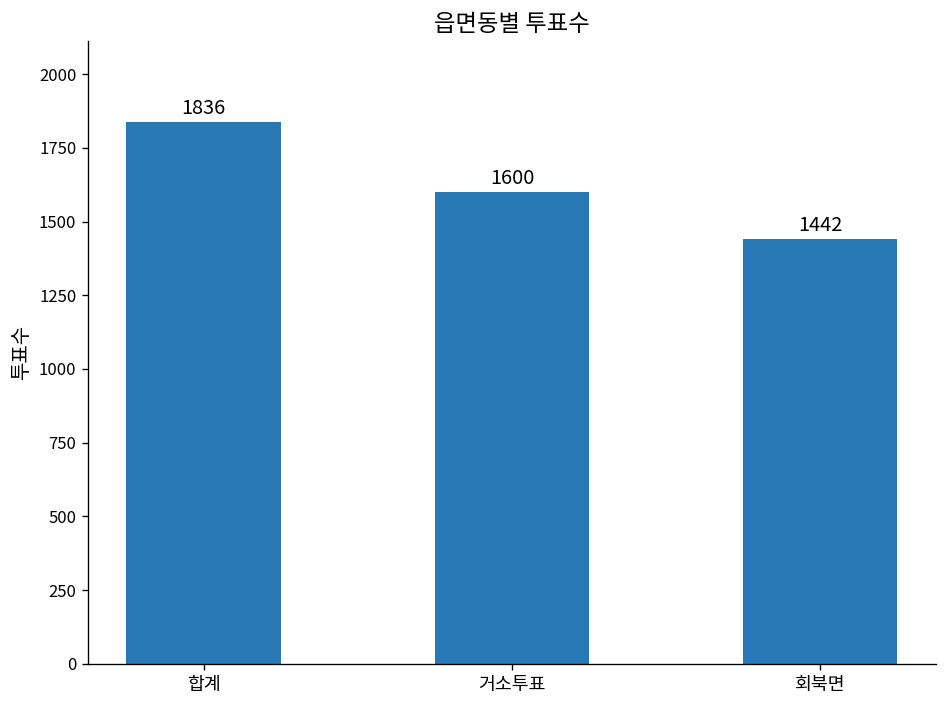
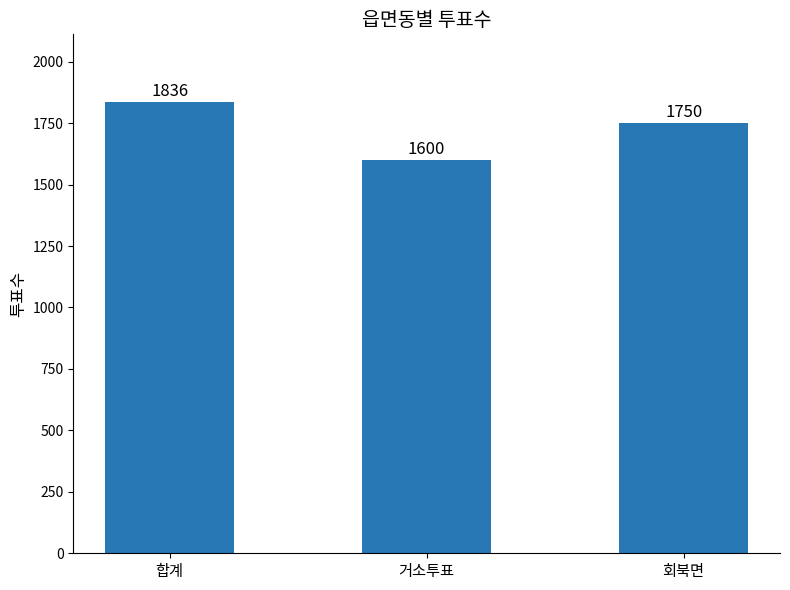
회북면: 1442 -> 1750
